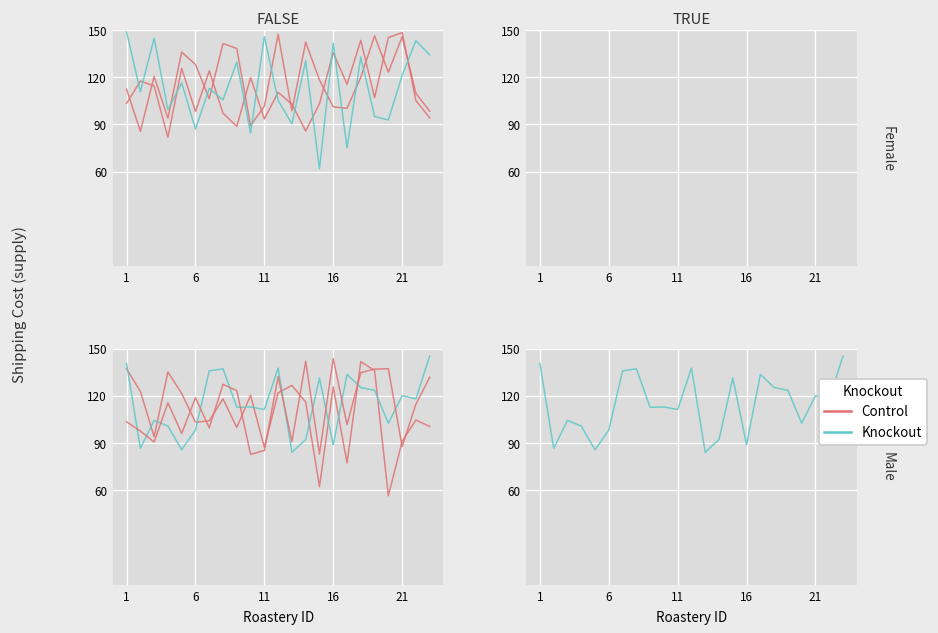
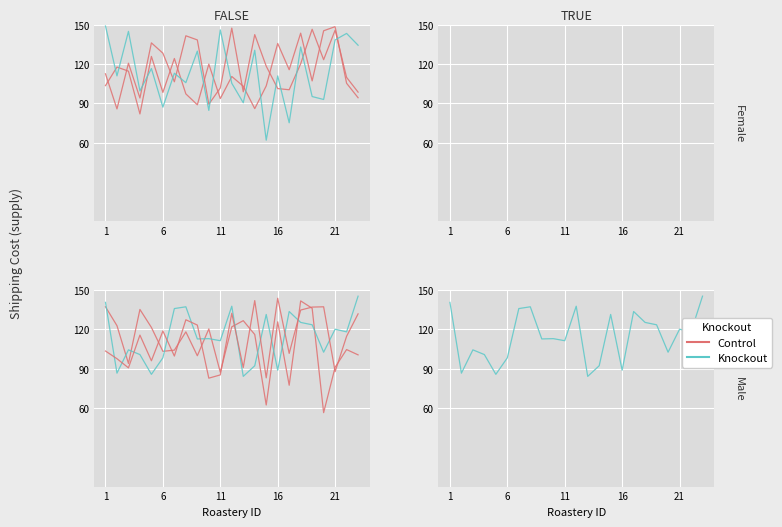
FALSE, Knockout, 16: 142 -> 111
FALSE, Knockout, 21: 121 -> 138
